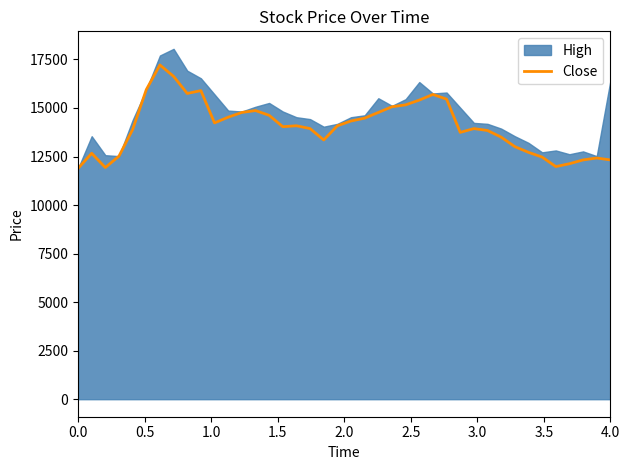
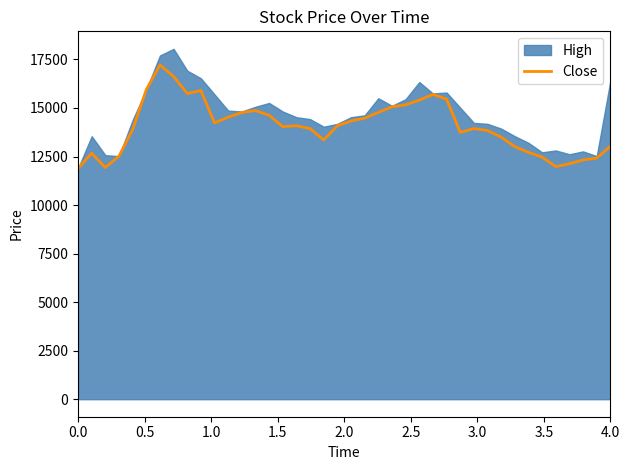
Close, 4.0: 12300 -> 13000
